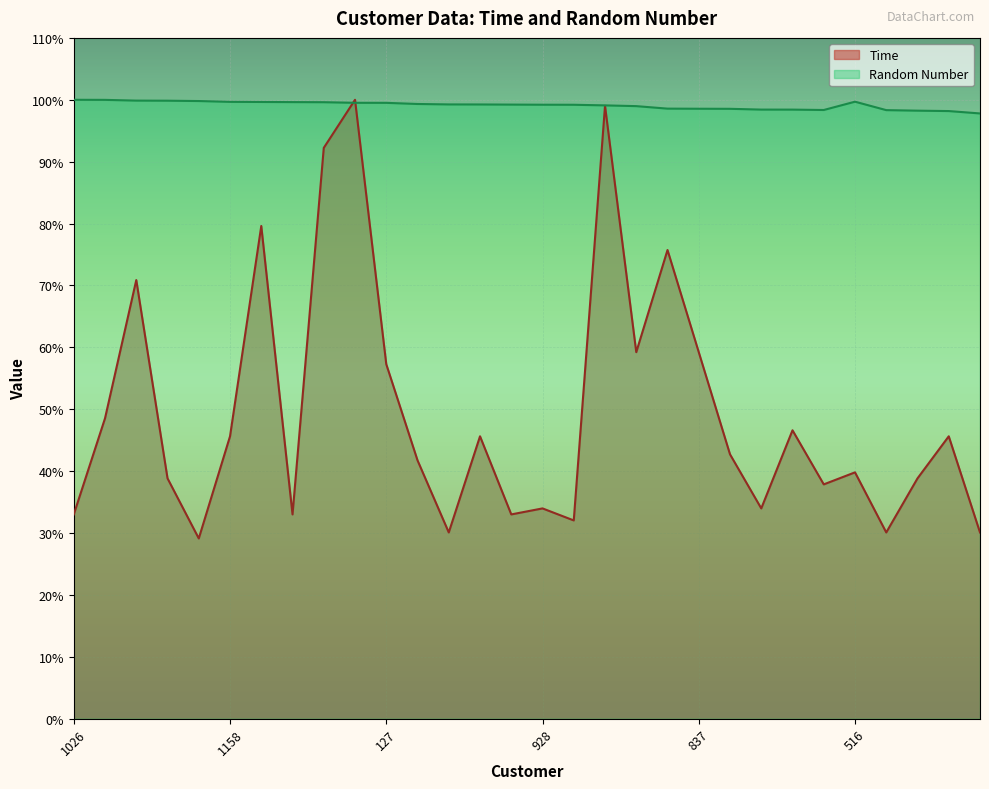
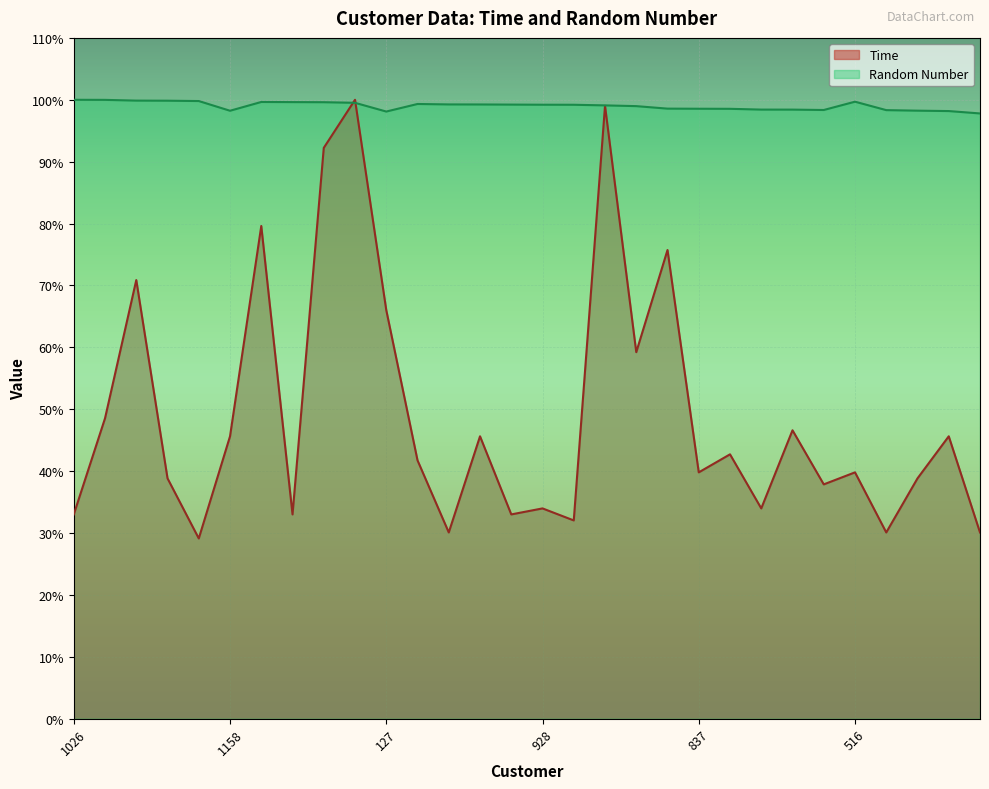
Random Number, 1158: 100% -> 98%
Time, 127: 57% -> 66%
Random Number, 127: 100% -> 98%
Time, 837: 59% -> 40%
